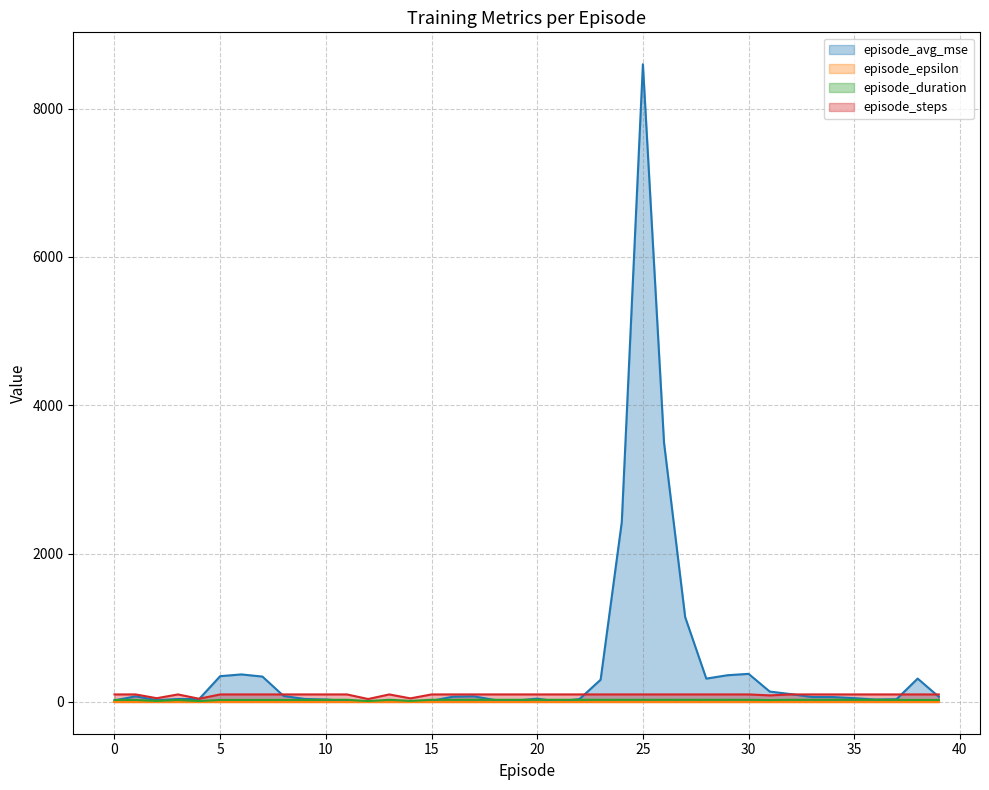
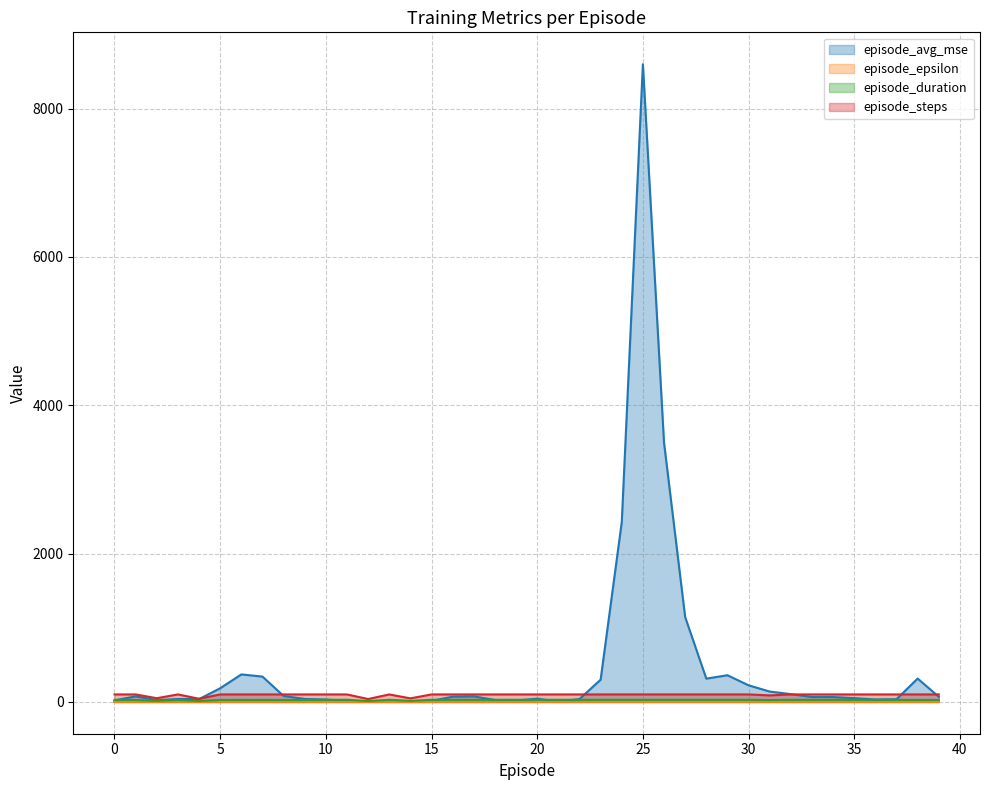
episode_avg_mse, 5: 300 -> 200
episode_avg_mse, 30: 400 -> 200
